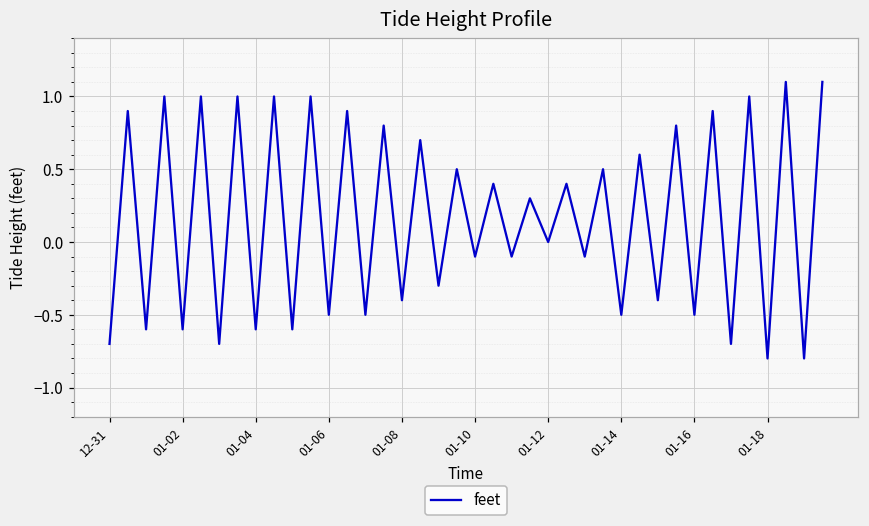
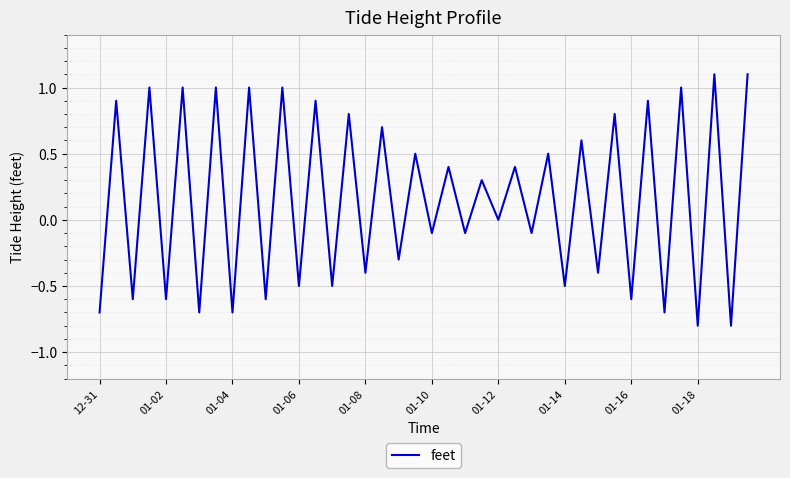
01-04: -0.6 -> -0.7
01-16: -0.5 -> -0.6
